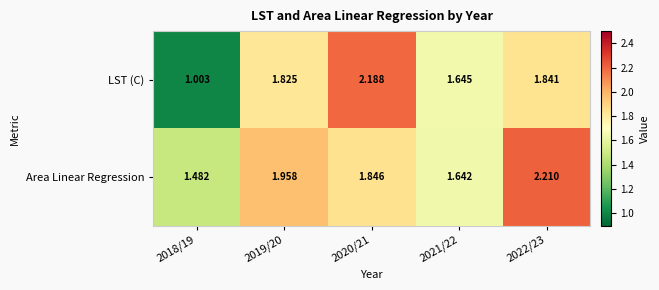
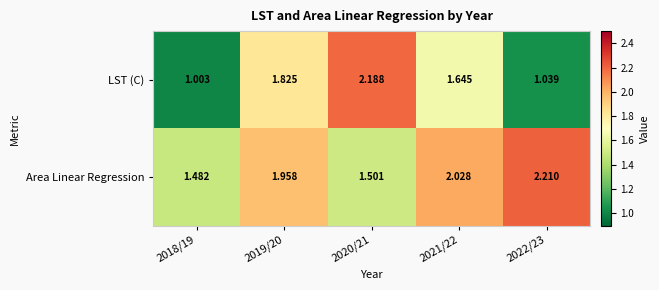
LST (C), 2022/23: 1.841 -> 1.039
Area Linear Regression, 2020/21: 1.846 -> 1.501
Area Linear Regression, 2021/22: 1.642 -> 2.028
